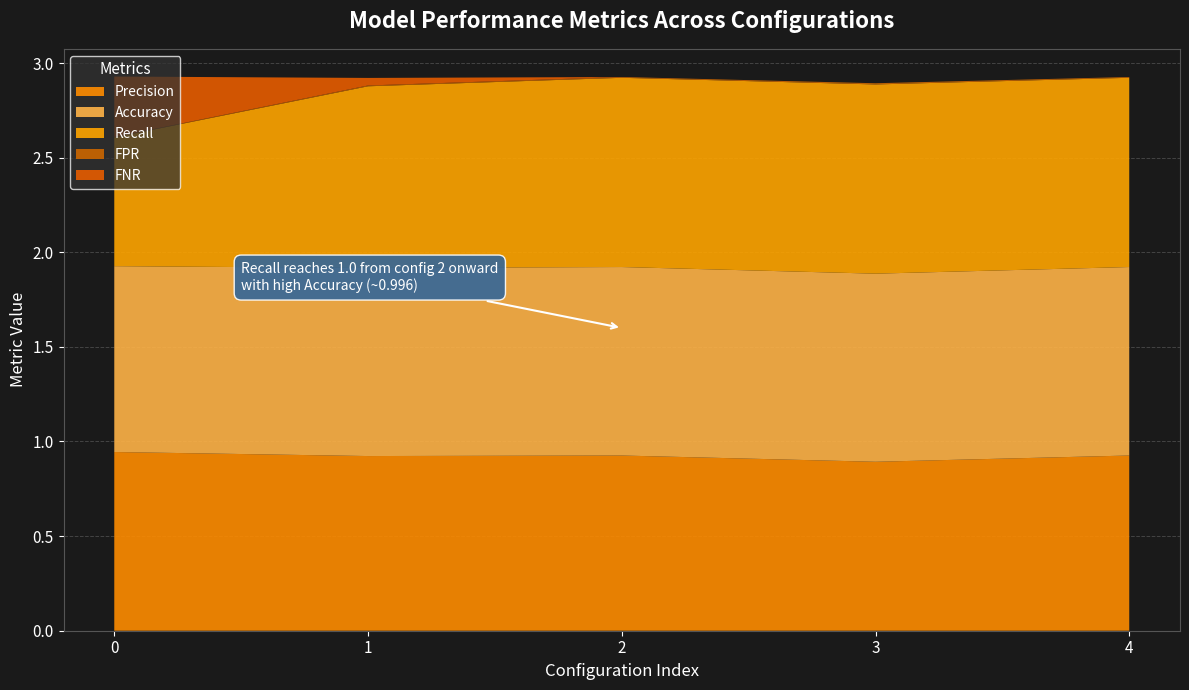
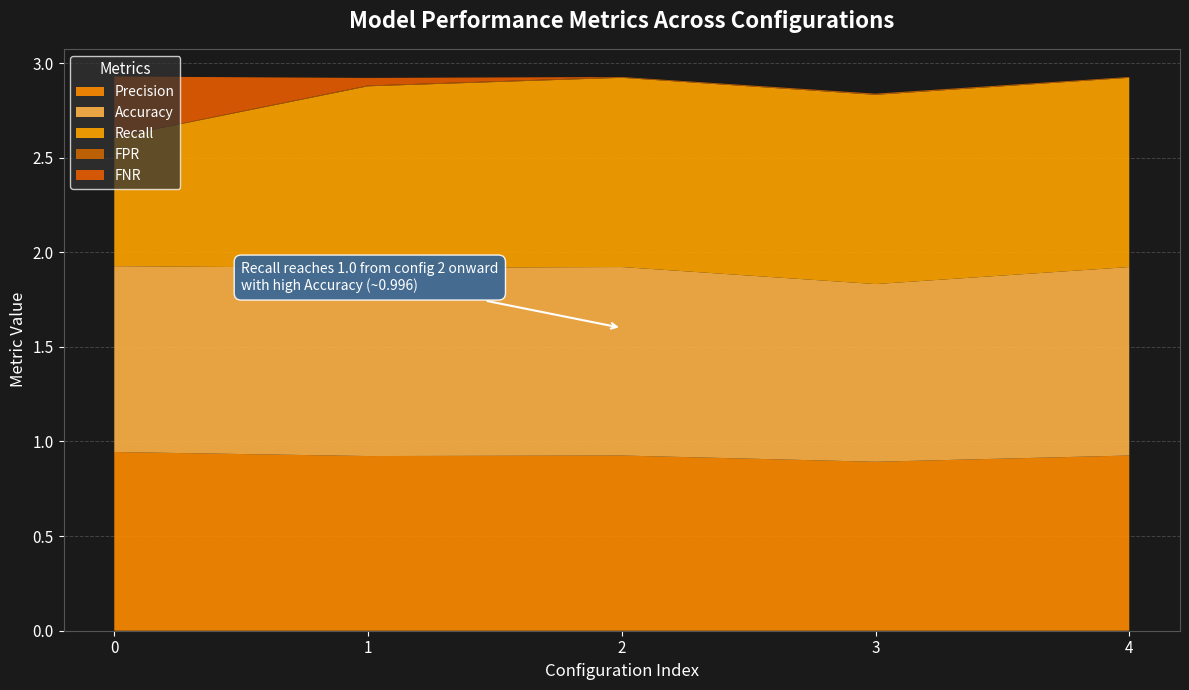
Accuracy, 3: 0.99 -> 0.94
